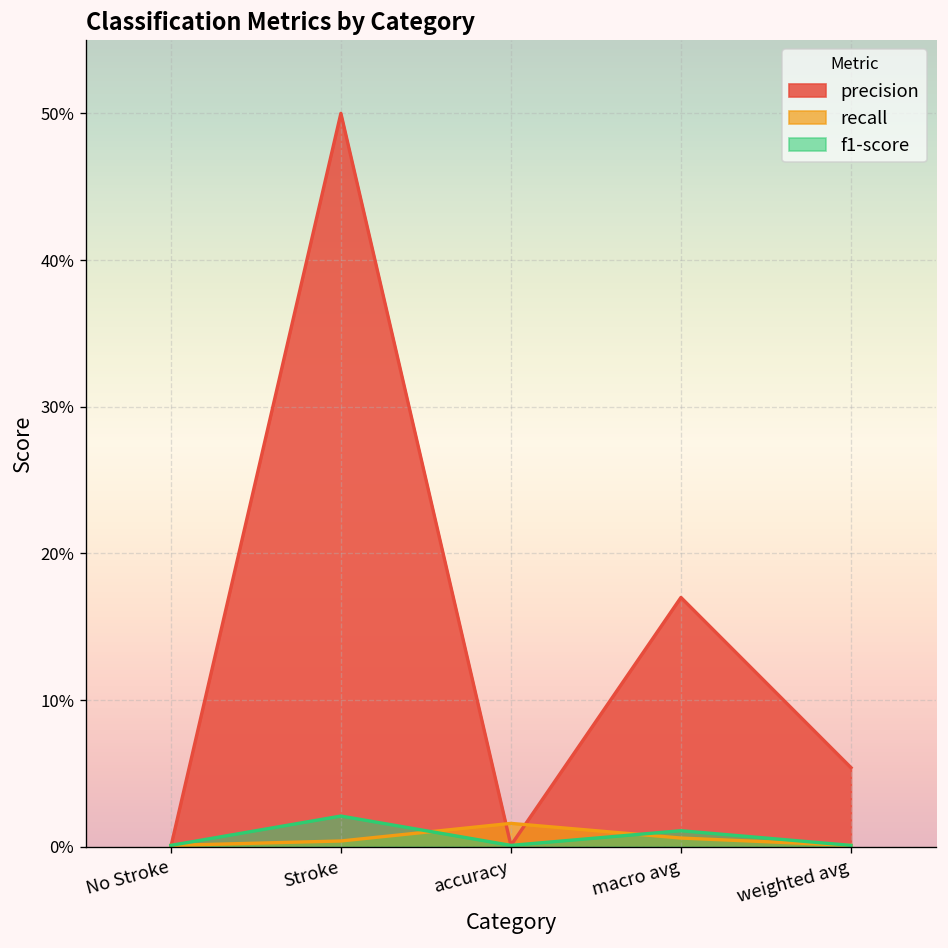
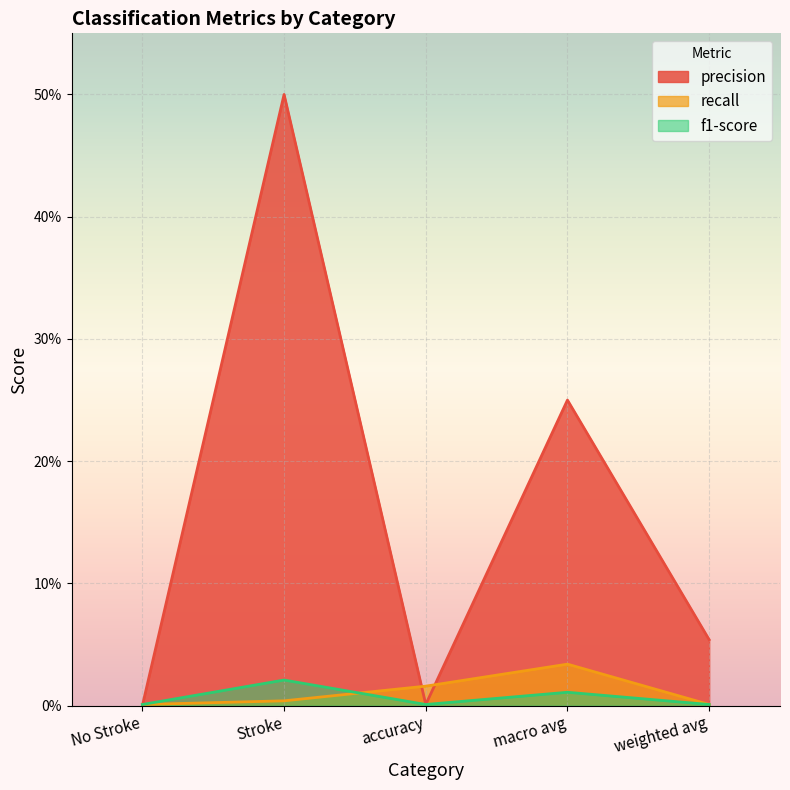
precision, macro avg: 17.0% -> 25.0%
recall, macro avg: 0.6% -> 3.4%
